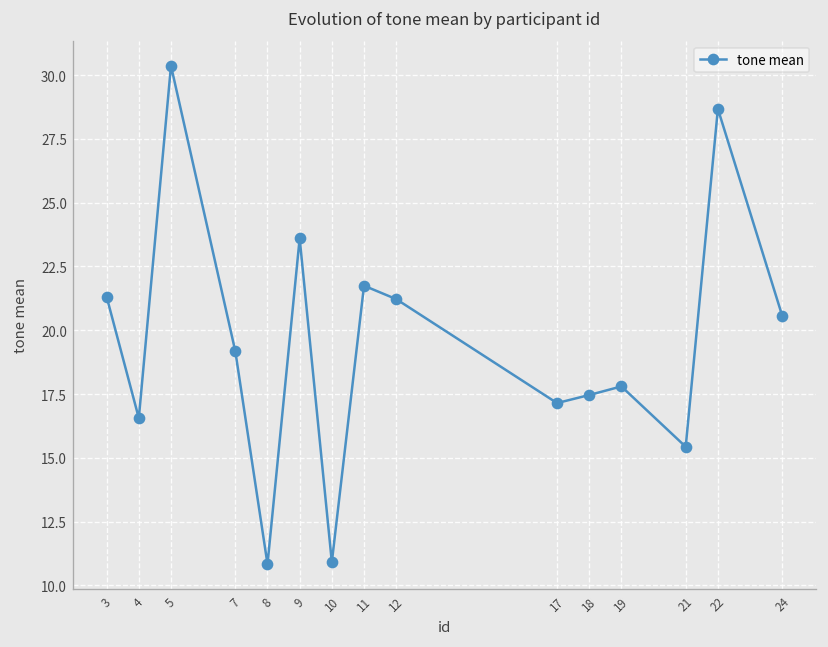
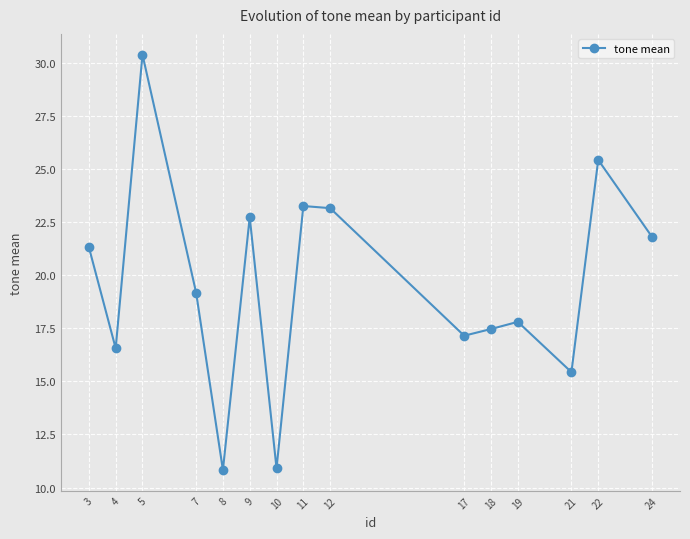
9: 23.6 -> 22.7
11: 21.7 -> 23.2
12: 21.2 -> 23.1
22: 28.7 -> 25.4
24: 20.6 -> 21.8
